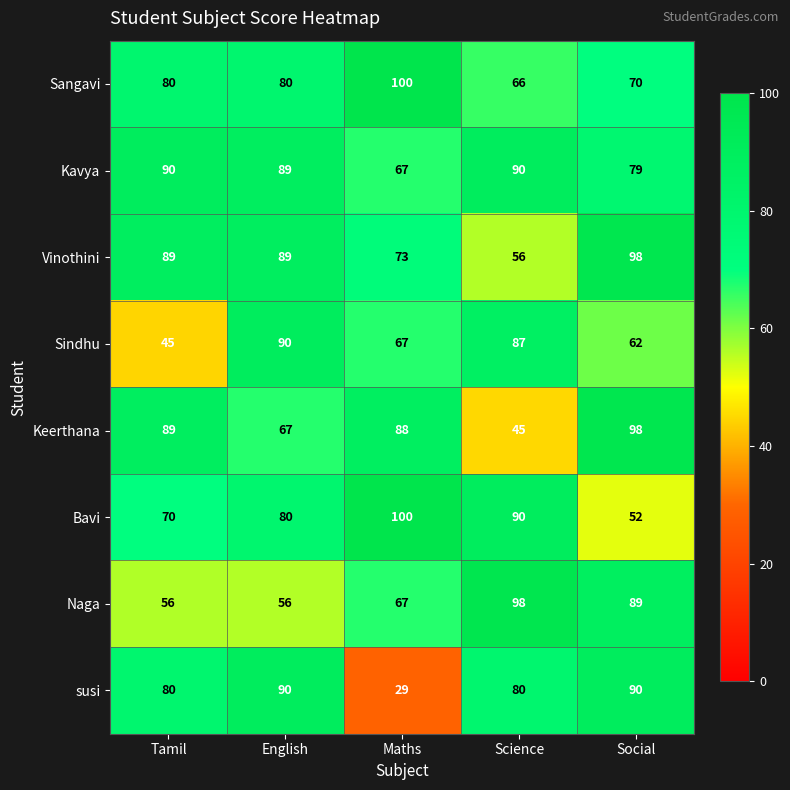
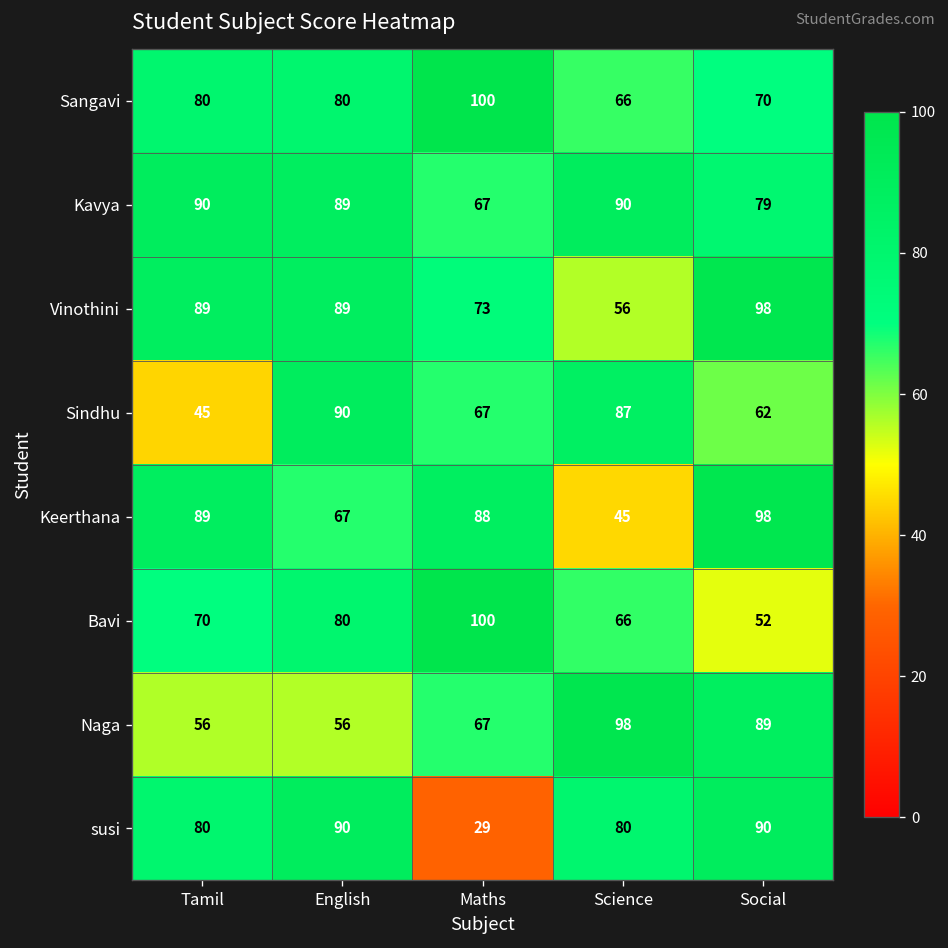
Bavi, Science: 90 -> 66
